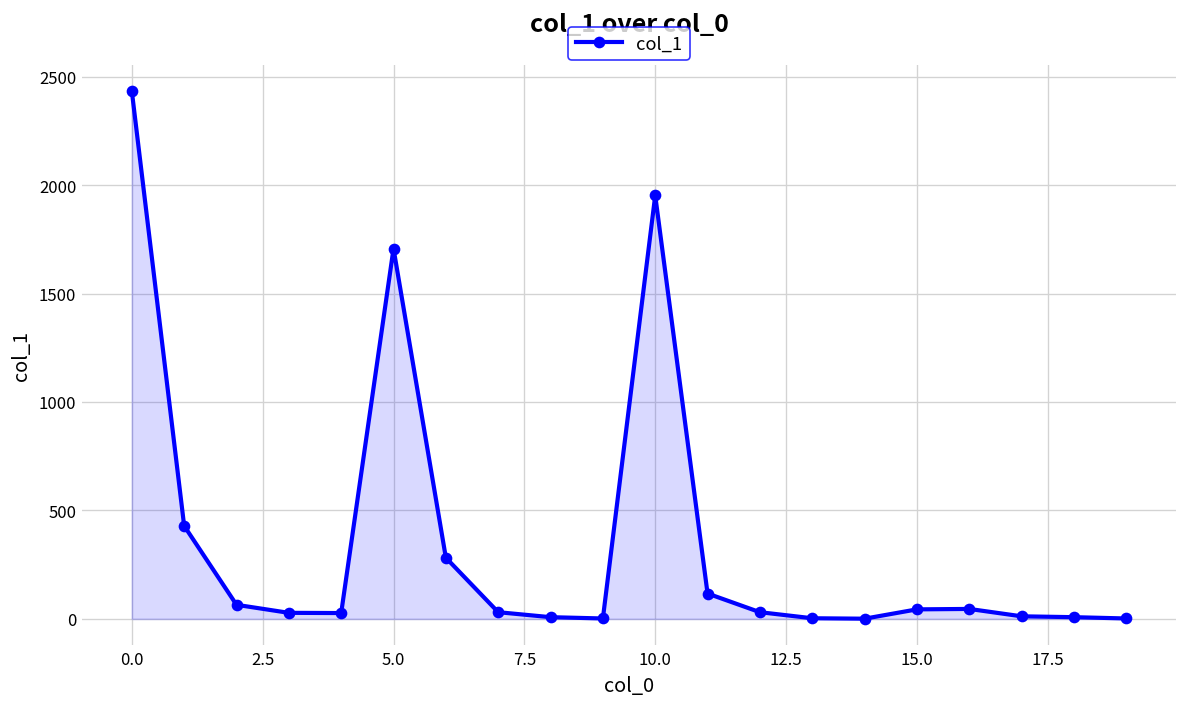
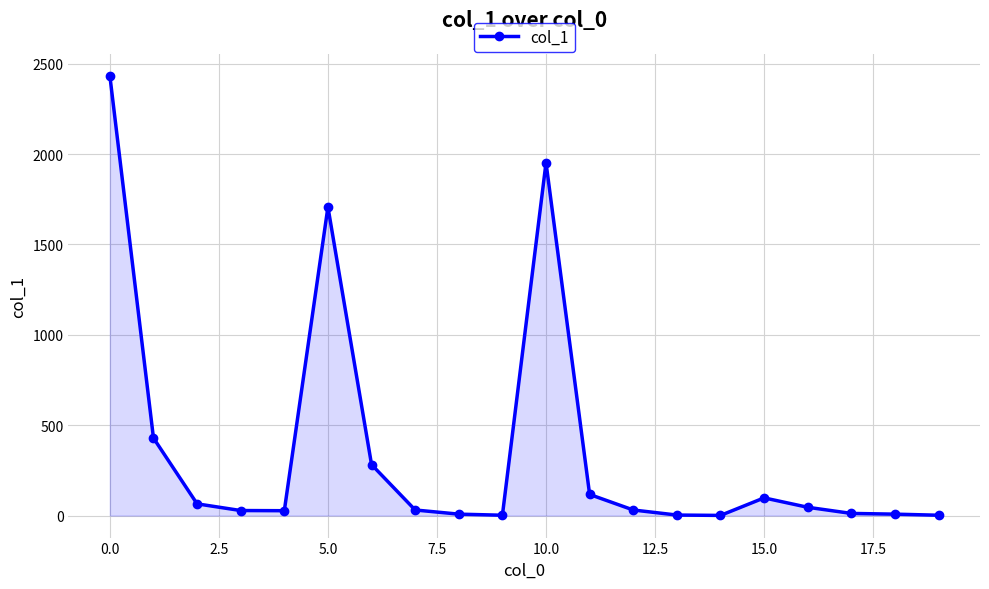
15.0: 40 -> 100
